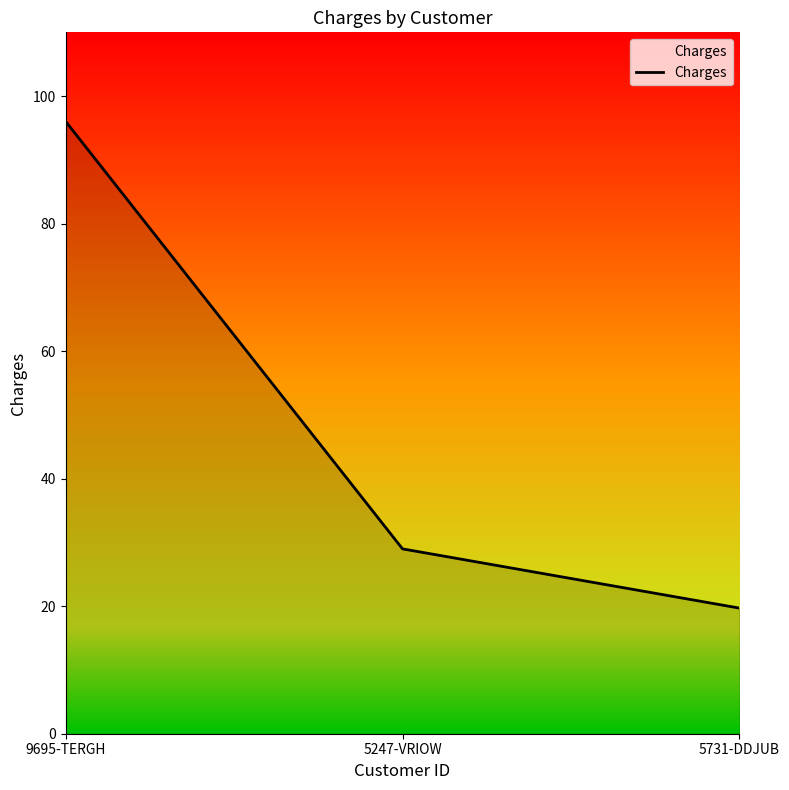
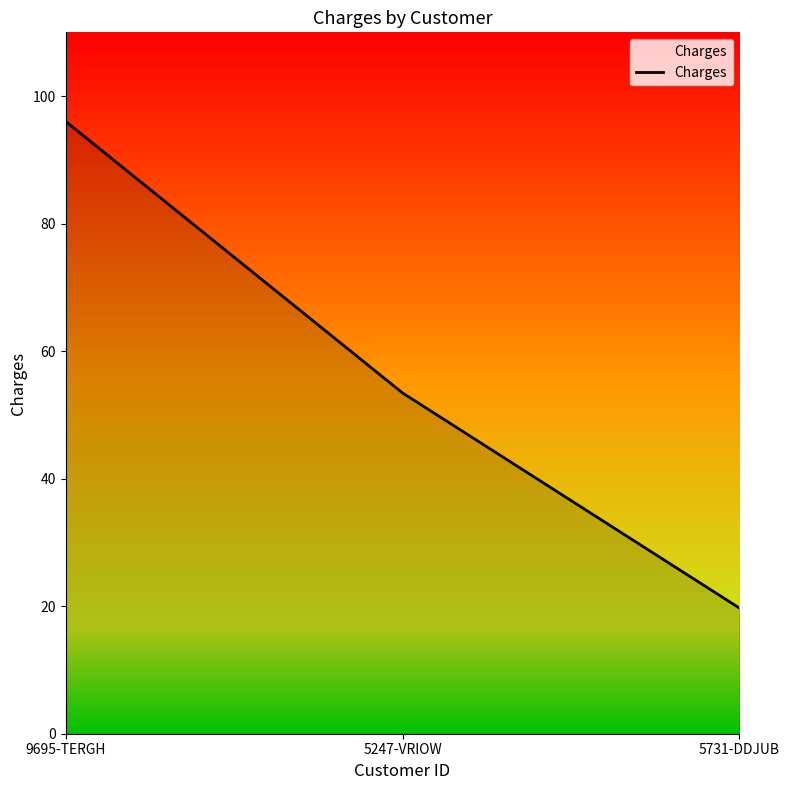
5247-VRIOW: 29 -> 53
